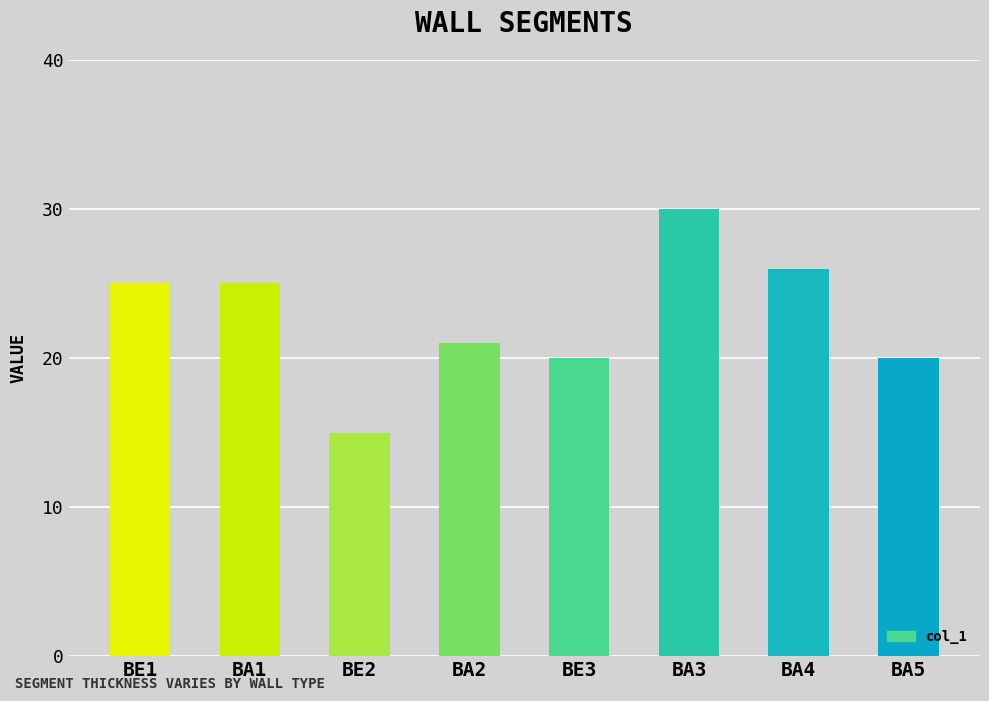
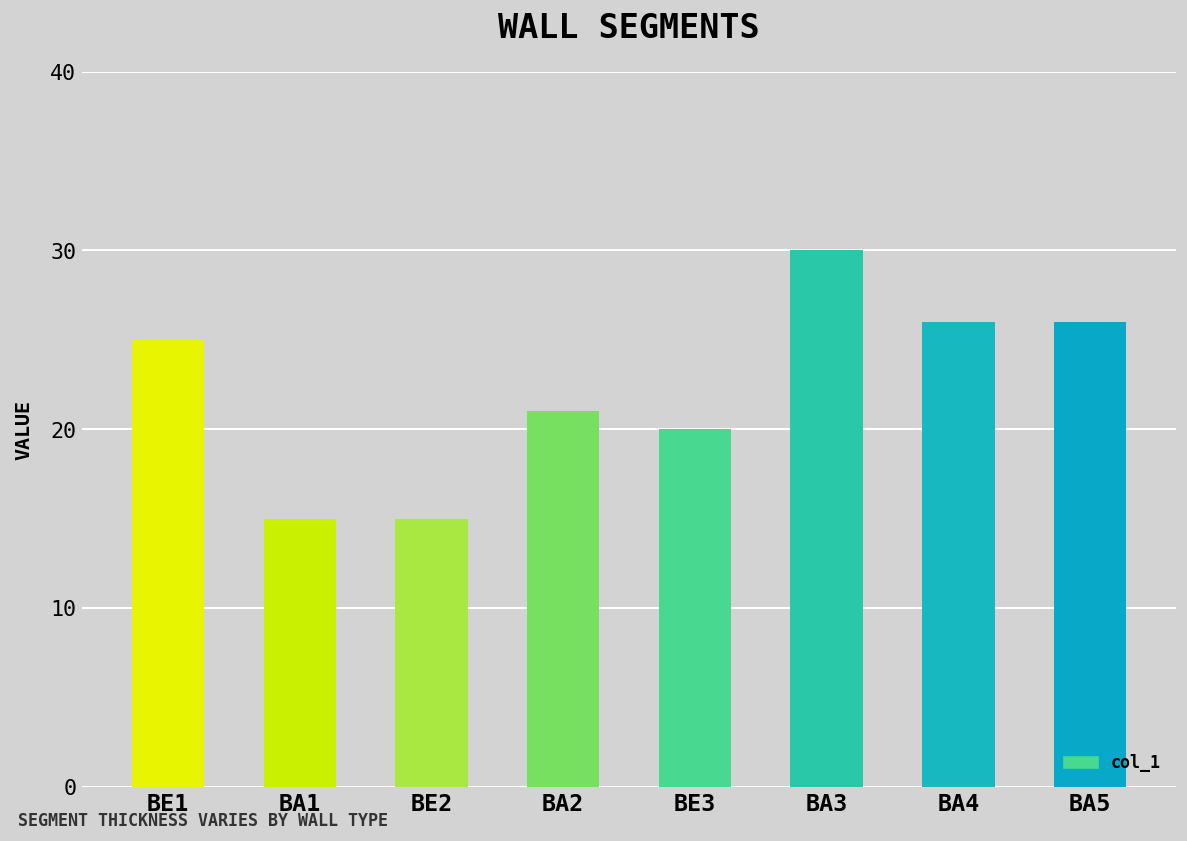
BA1: 25 -> 15
BA5: 20 -> 26
